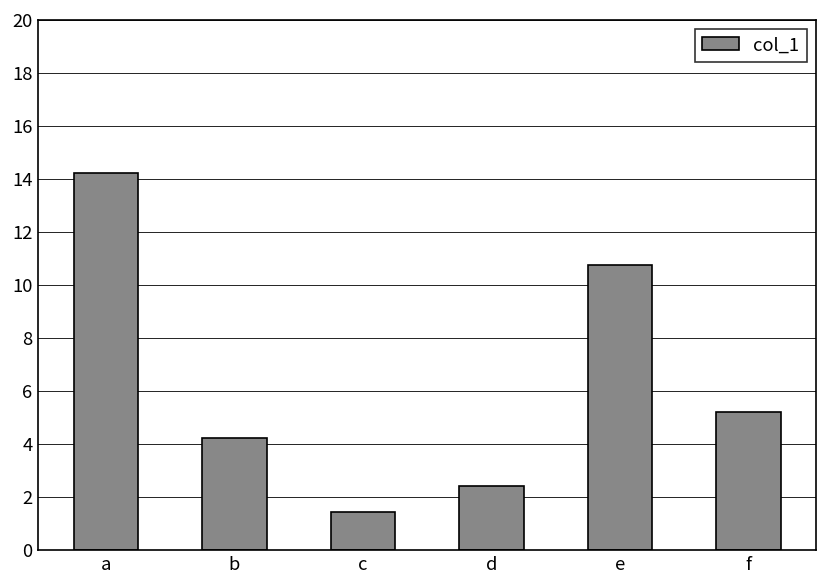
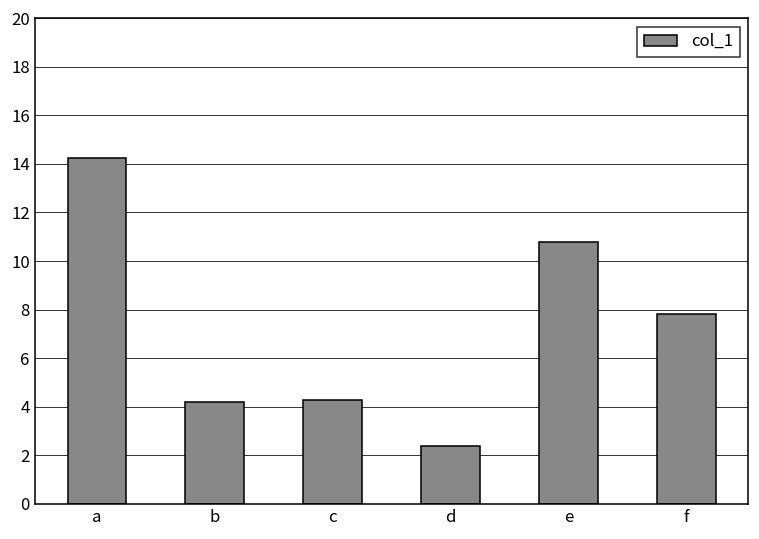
c: 1.4 -> 4.3
f: 5.2 -> 7.8
